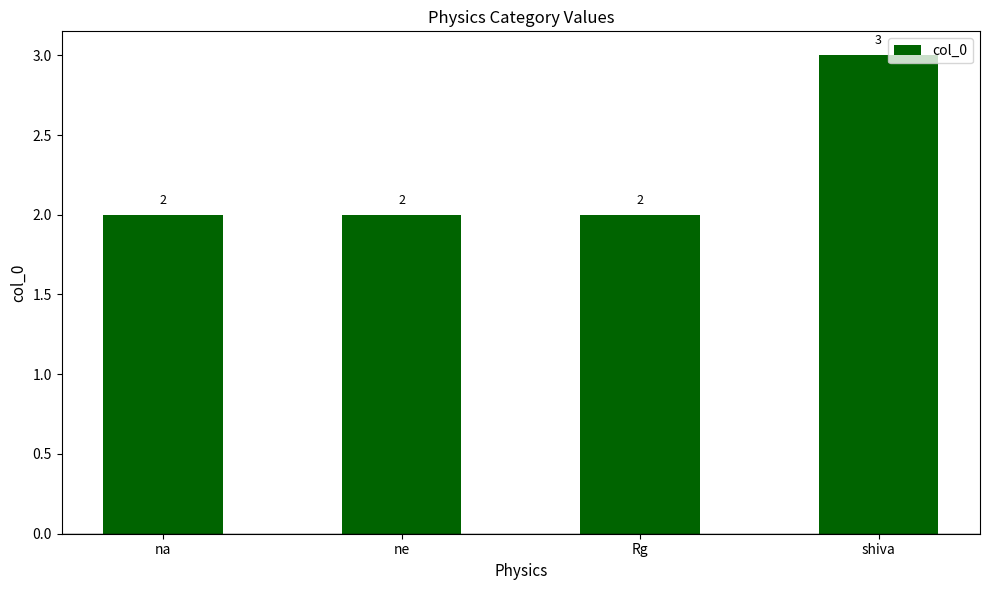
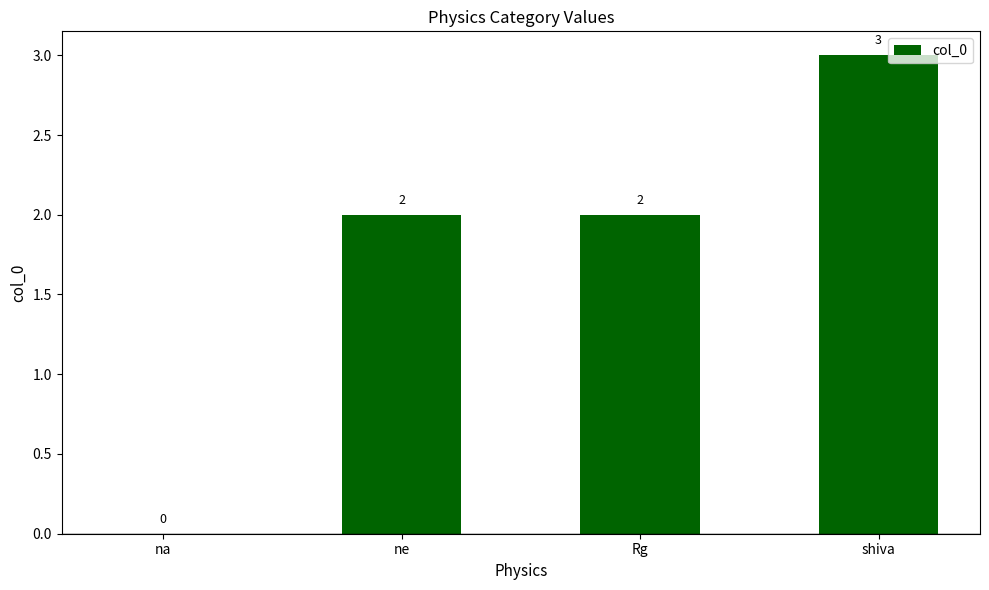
na: 2 -> 0
